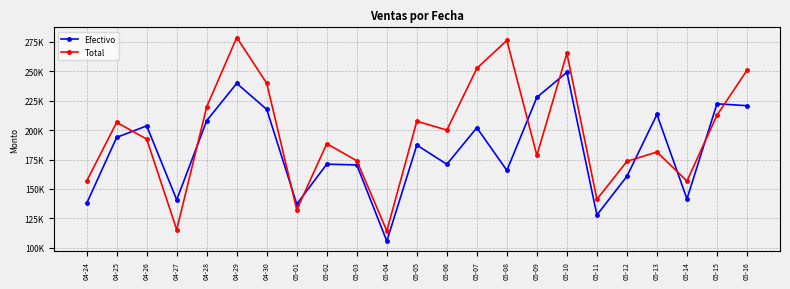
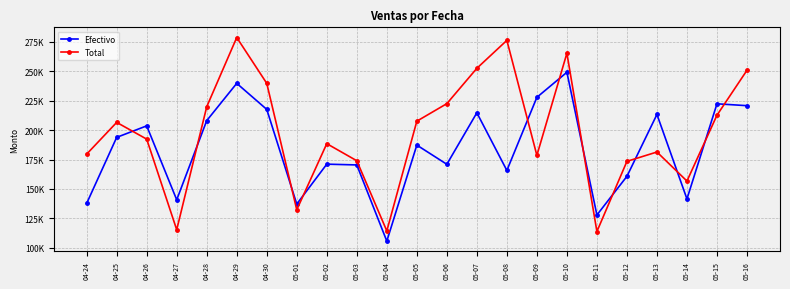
Total, 04-24: 157000 -> 180000
Total, 05-06: 200000 -> 223000
Efectivo, 05-07: 202000 -> 215000
Total, 05-11: 141000 -> 114000
